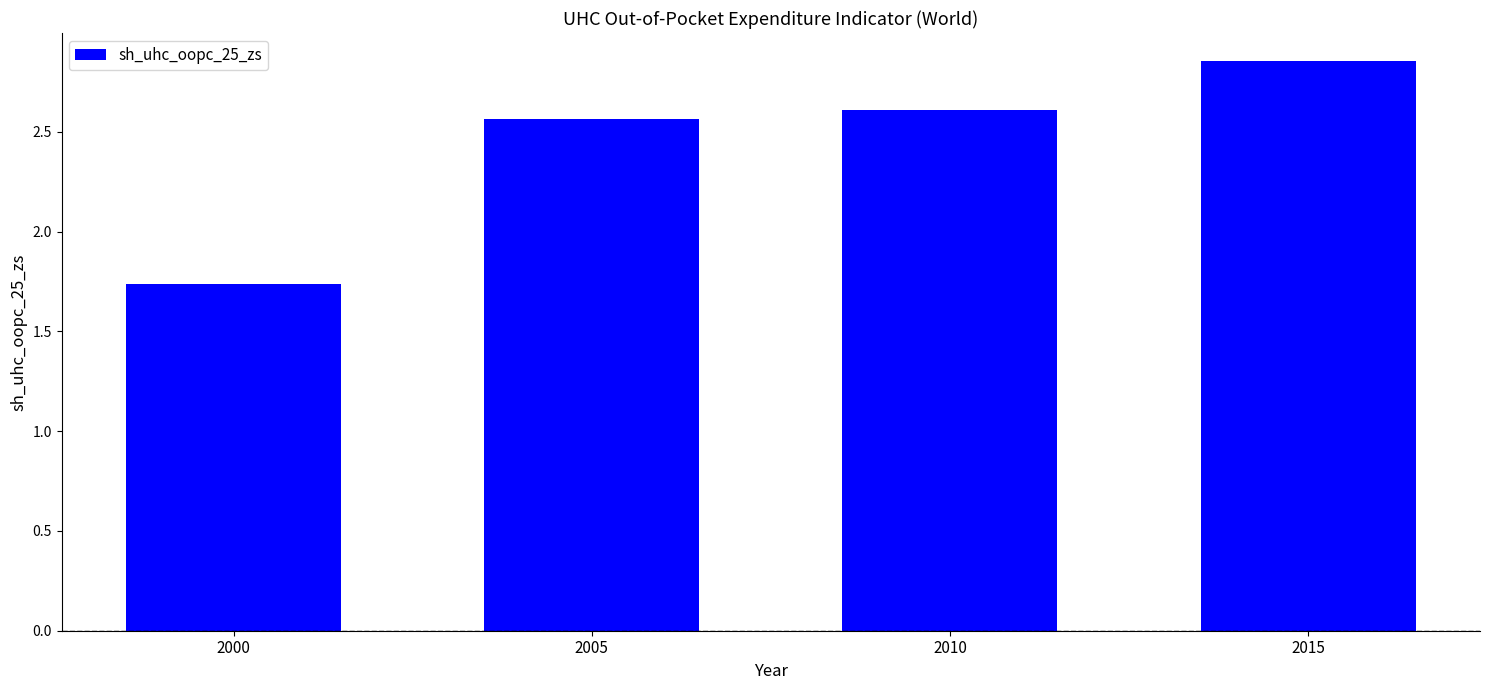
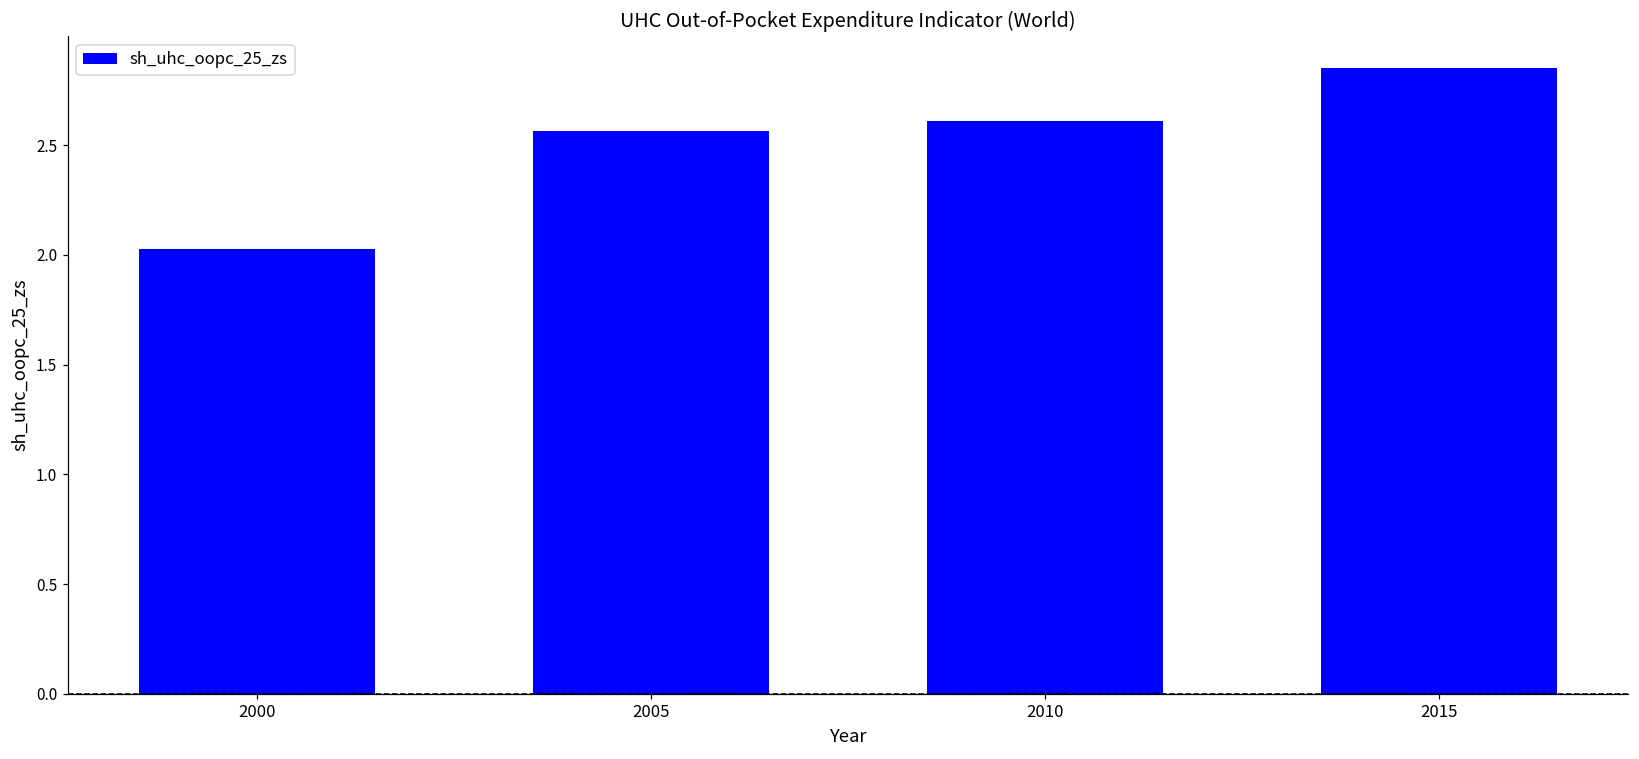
2000: 1.74 -> 2.03
